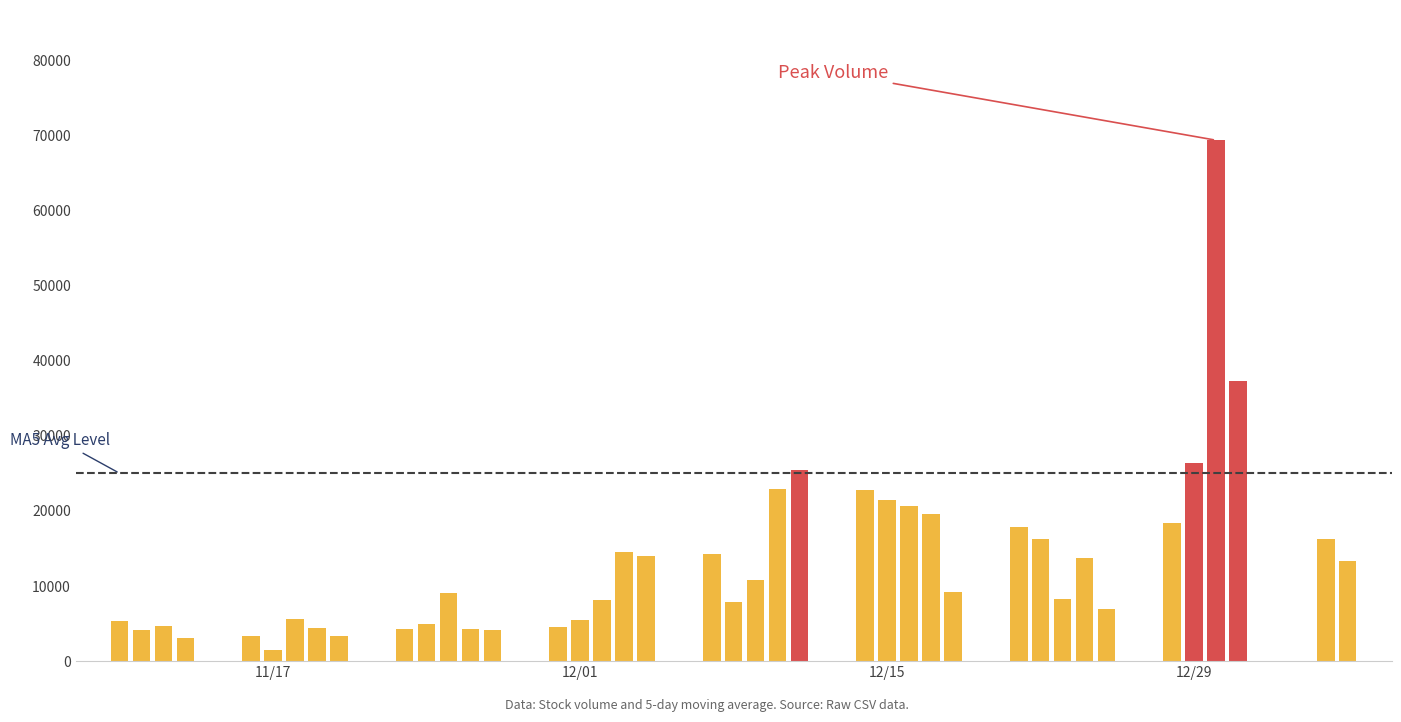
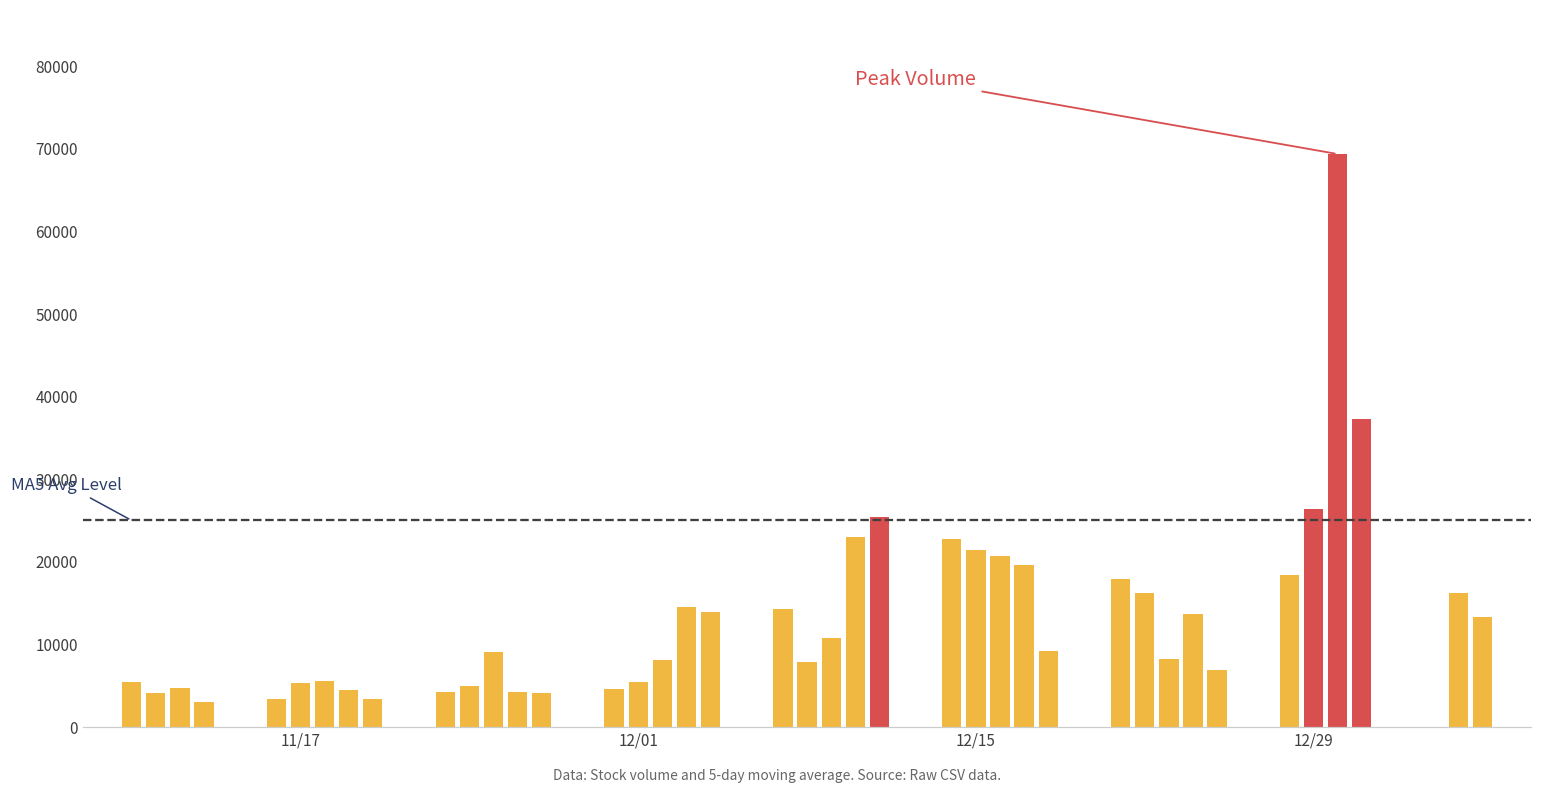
11/17: 2000 -> 5000
